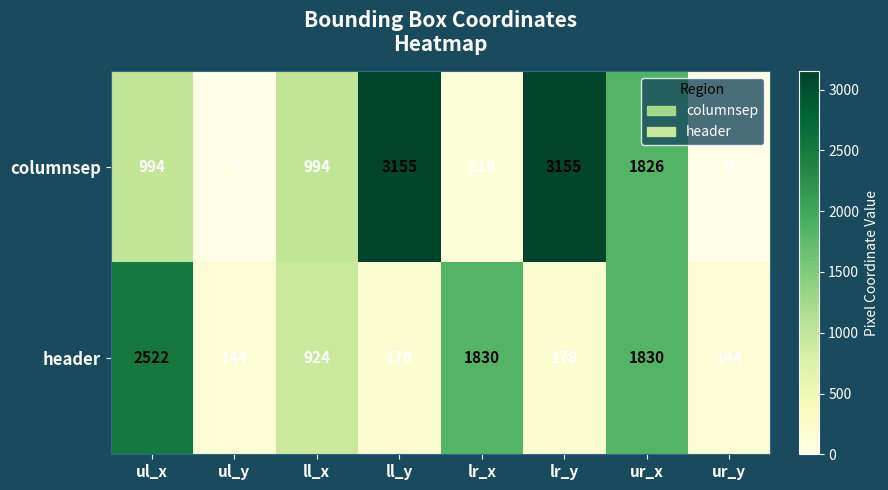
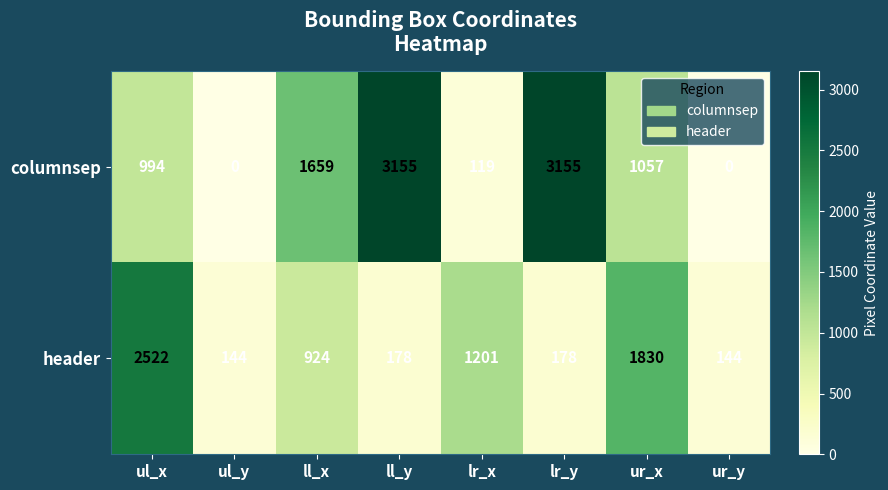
columnsep, ll_x: 994 -> 1659
columnsep, ur_x: 1826 -> 1057
header, lr_x: 1830 -> 1201
